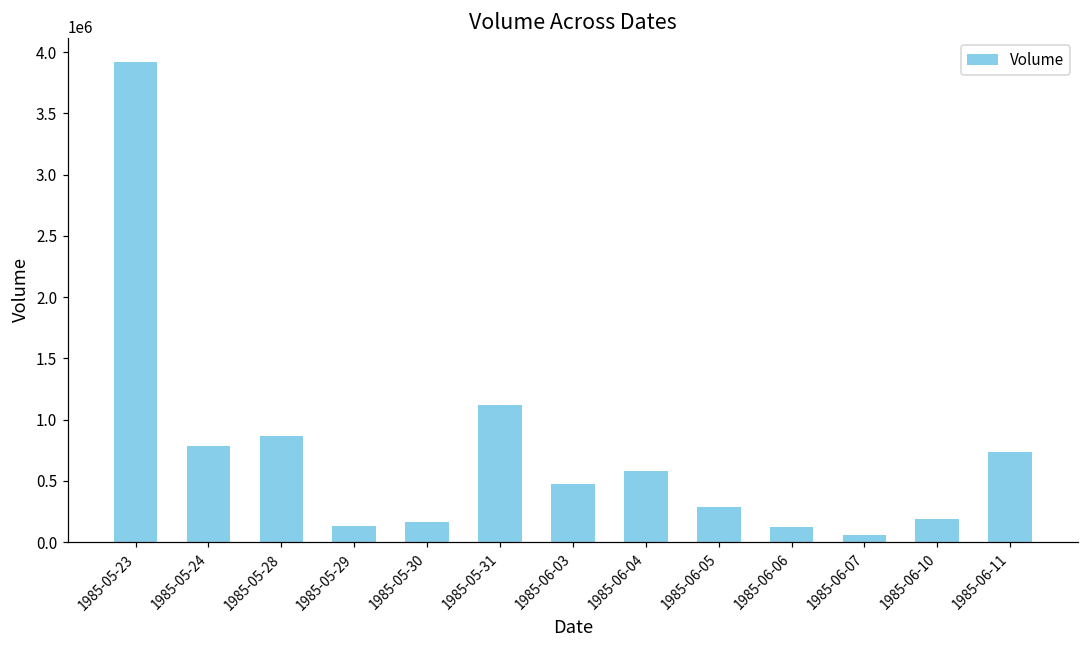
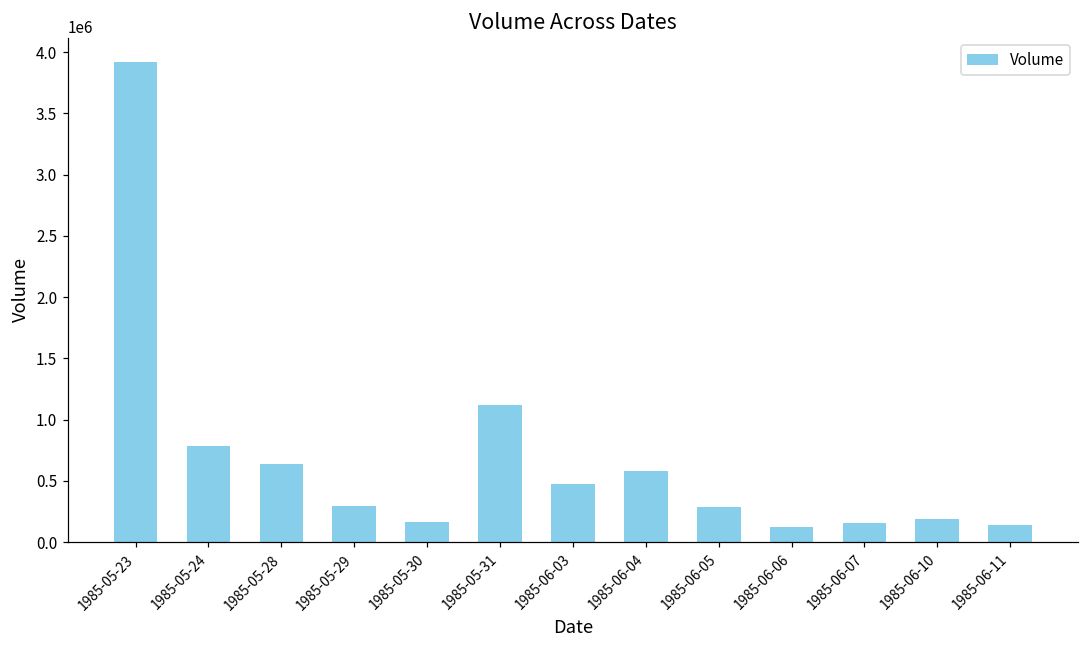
1985-05-28: 870000 -> 640000
1985-05-29: 130000 -> 300000
1985-06-07: 60000 -> 160000
1985-06-11: 730000 -> 140000
